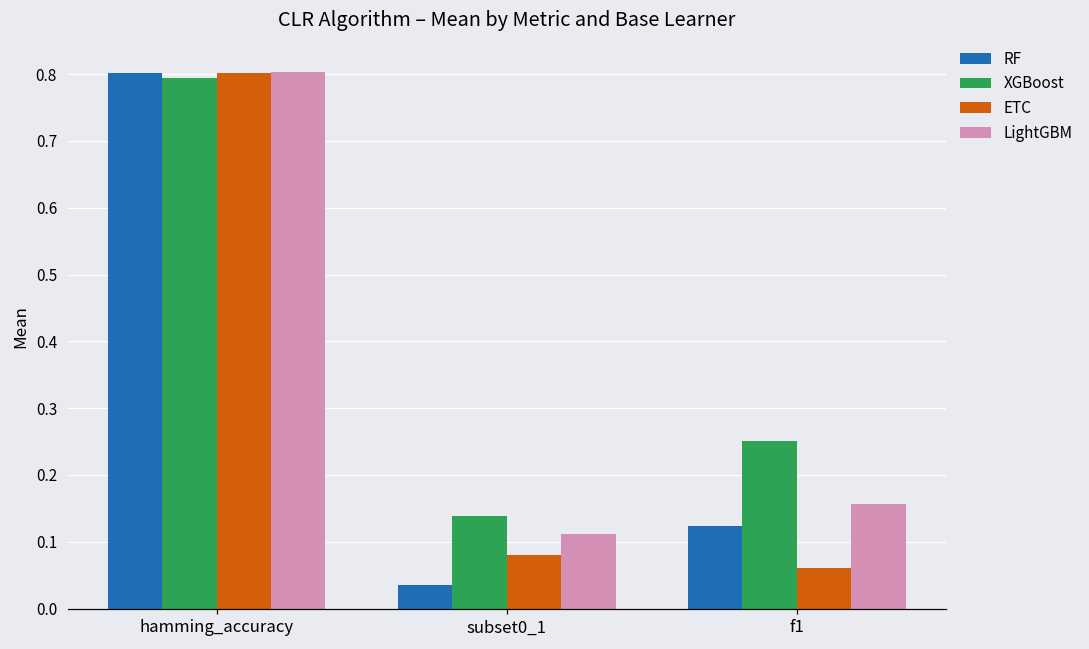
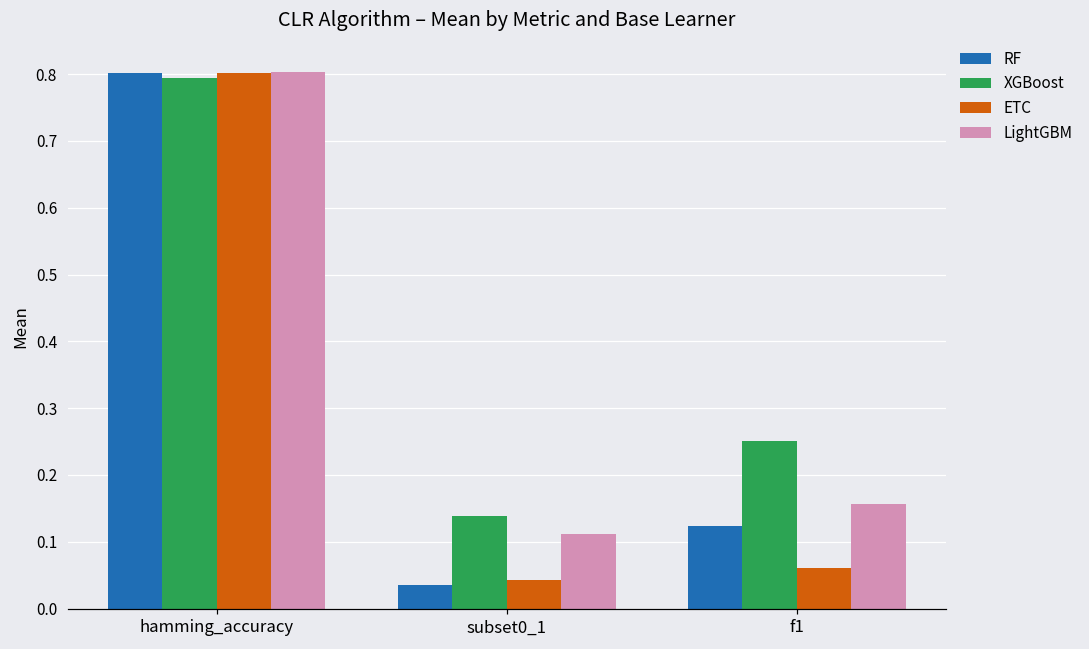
ETC, subset0_1: 0.08 -> 0.04
